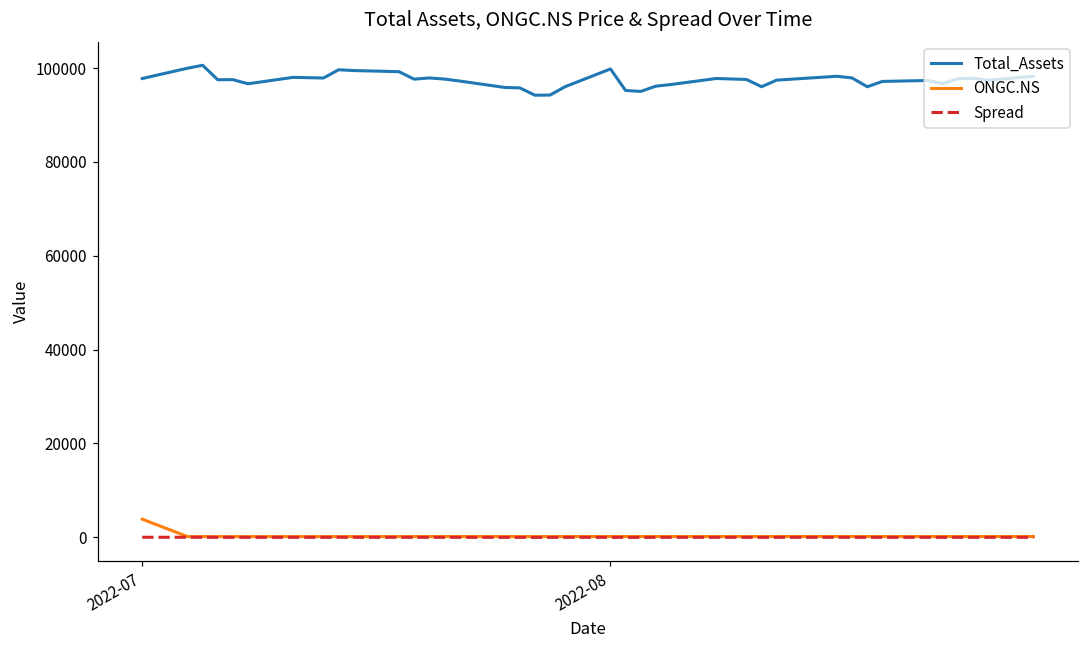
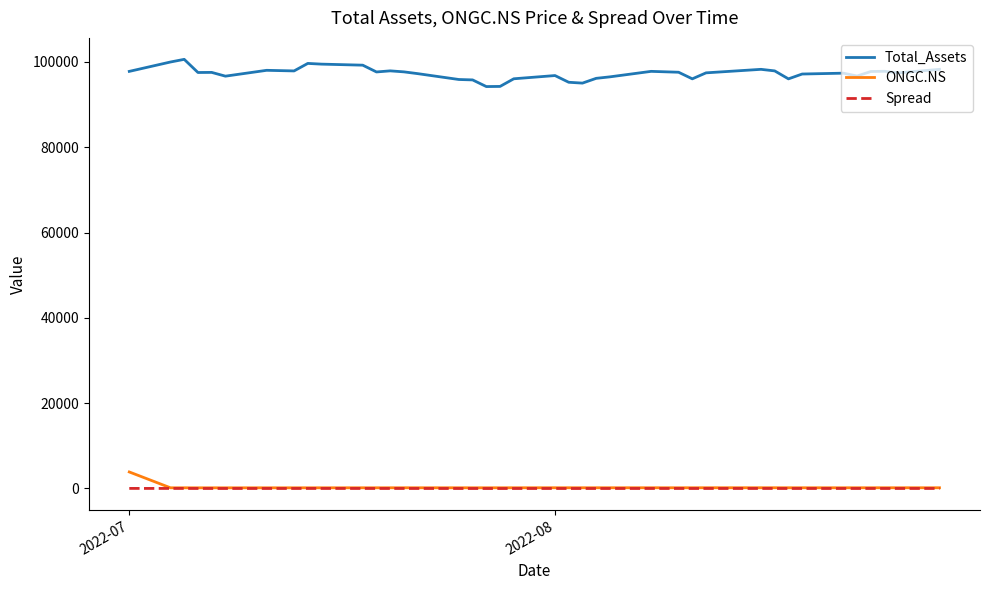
Total_Assets, 2022-08: 100000 -> 97000
